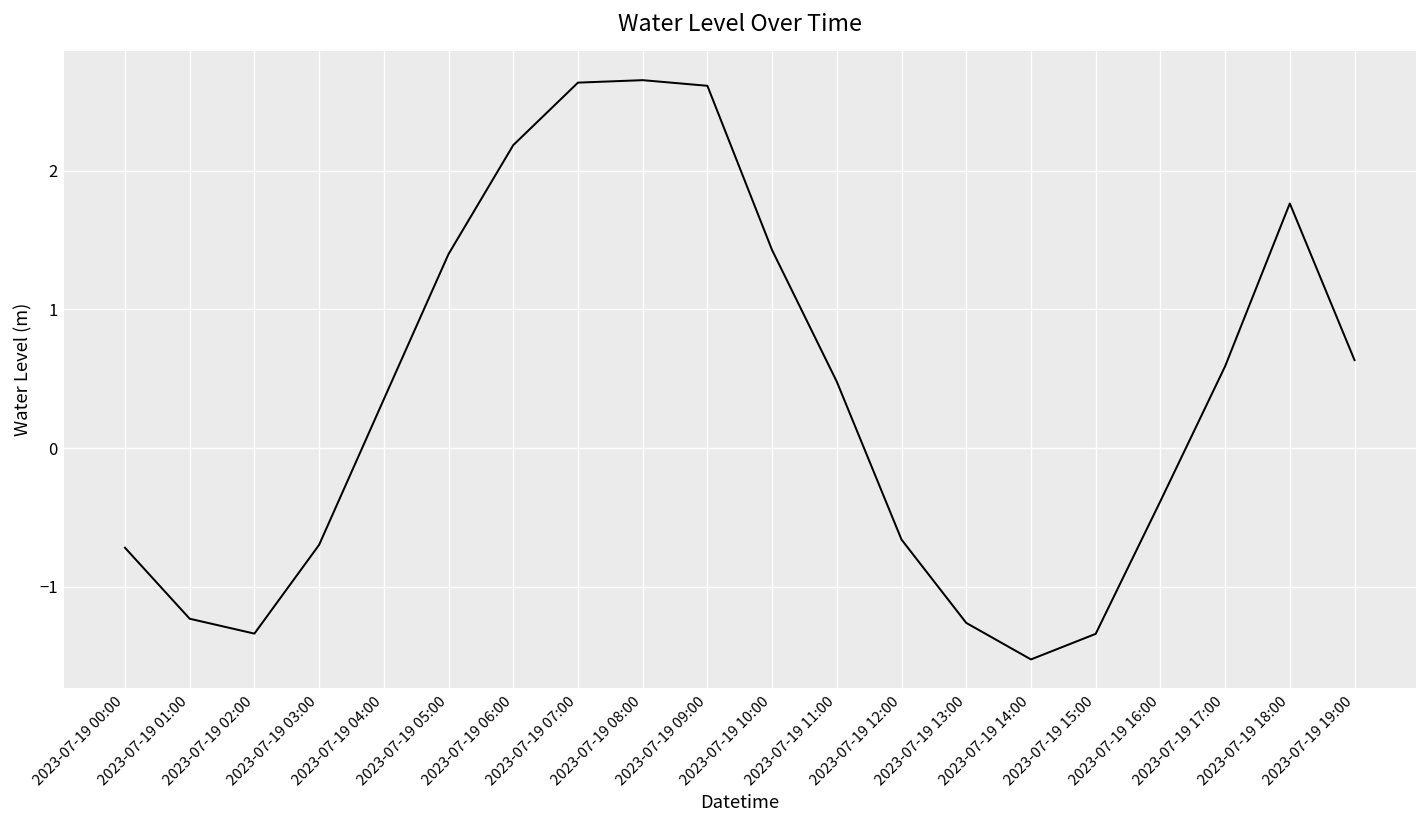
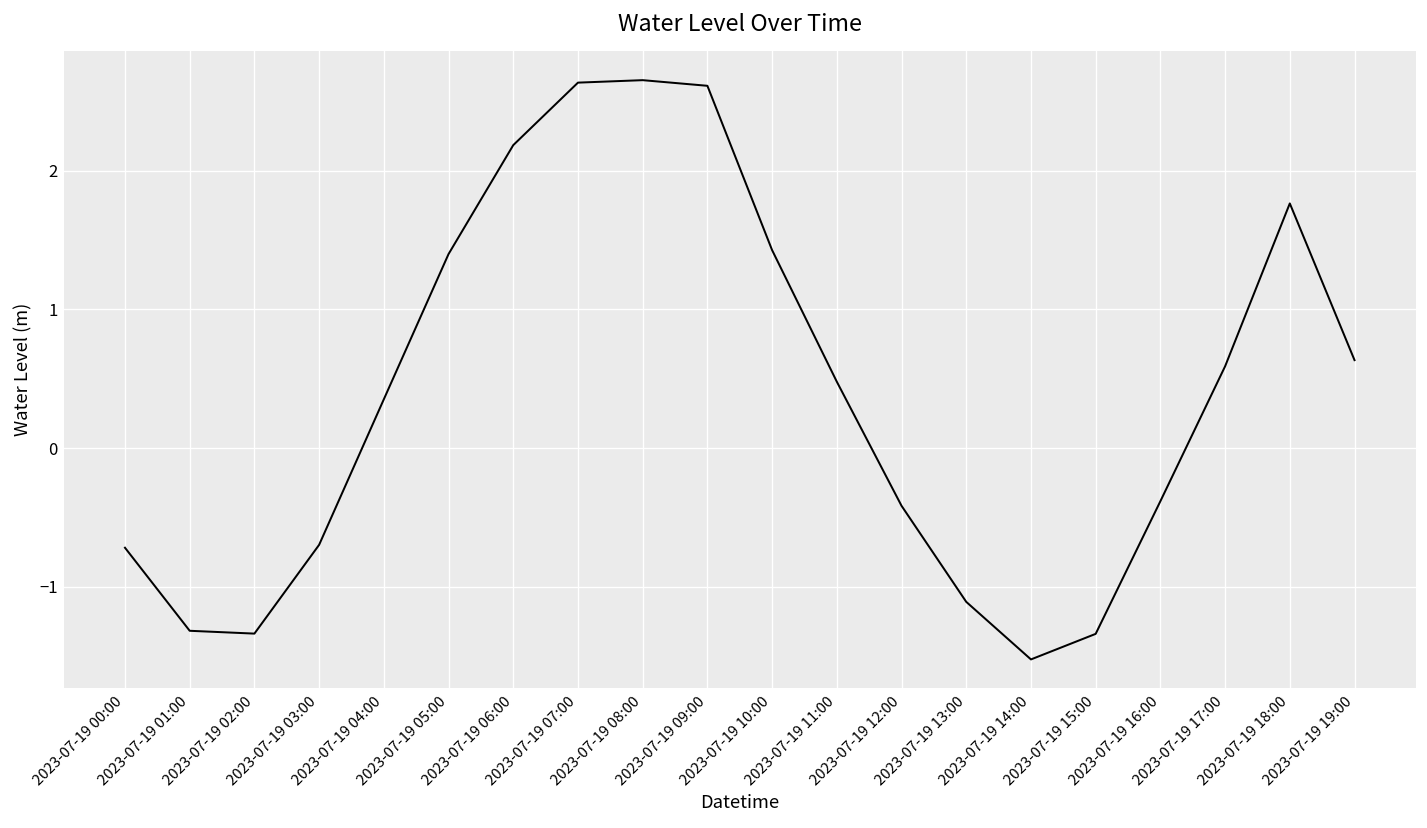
2023-07-19 01:00: -1.23 -> -1.32
2023-07-19 12:00: -0.66 -> -0.42
2023-07-19 13:00: -1.26 -> -1.11
